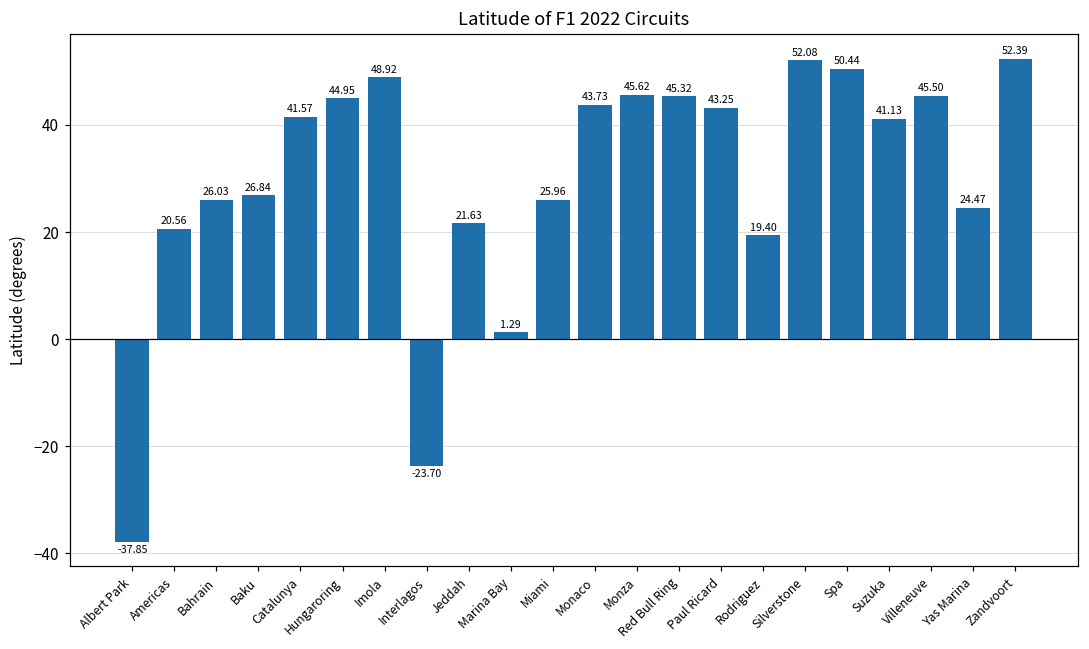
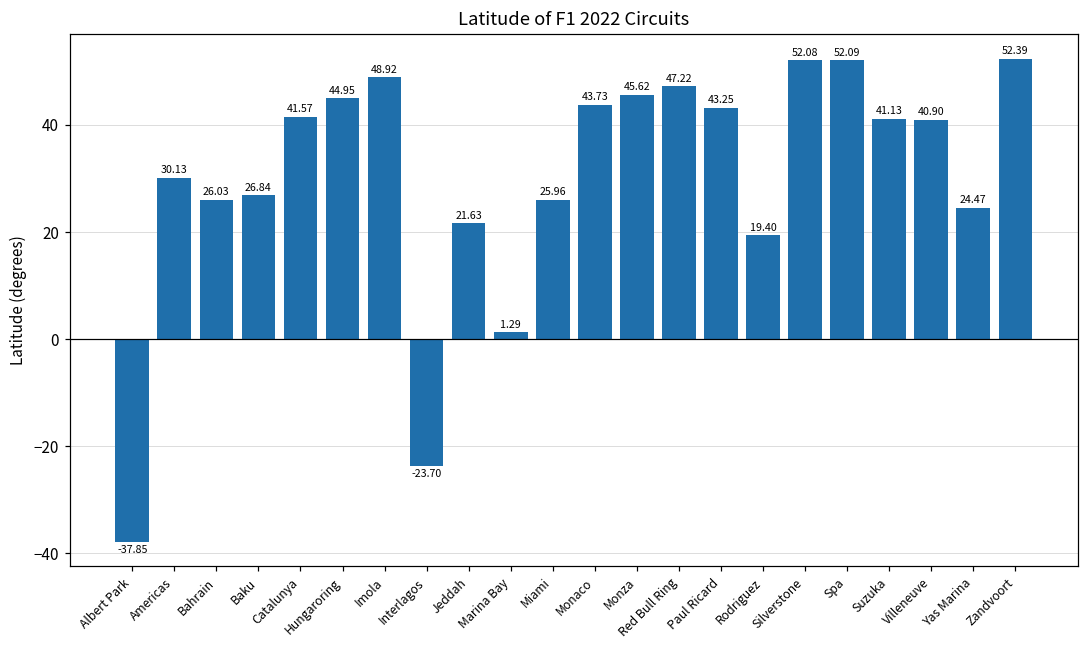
Americas: 20.56 -> 30.13
Red Bull Ring: 45.32 -> 47.22
Spa: 50.44 -> 52.09
Villeneuve: 45.50 -> 40.90
